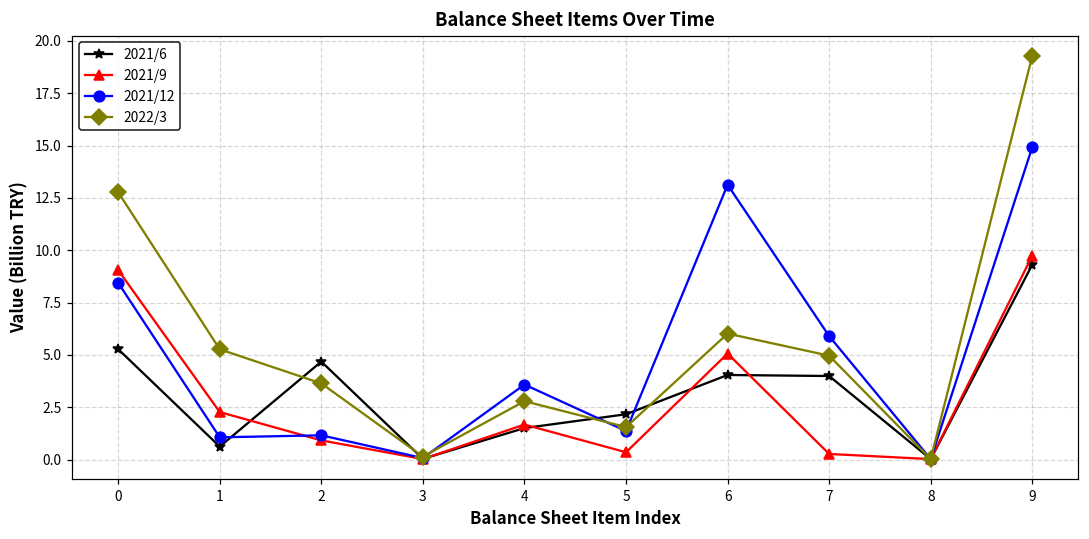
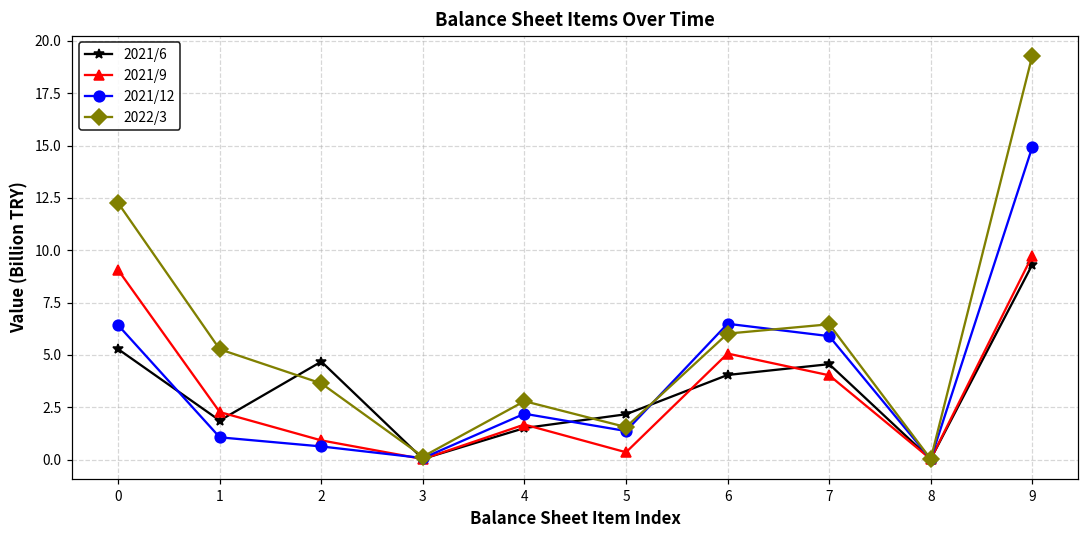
2021/12, 0: 8.4 -> 6.4
2022/3, 0: 12.8 -> 12.3
2021/6, 1: 0.6 -> 1.9
2021/12, 2: 1.2 -> 0.6
2021/12, 4: 3.6 -> 2.2
2021/12, 6: 13.1 -> 6.5
2021/6, 7: 4.0 -> 4.6
2021/9, 7: 0.3 -> 4.0
2022/3, 7: 5.0 -> 6.5
